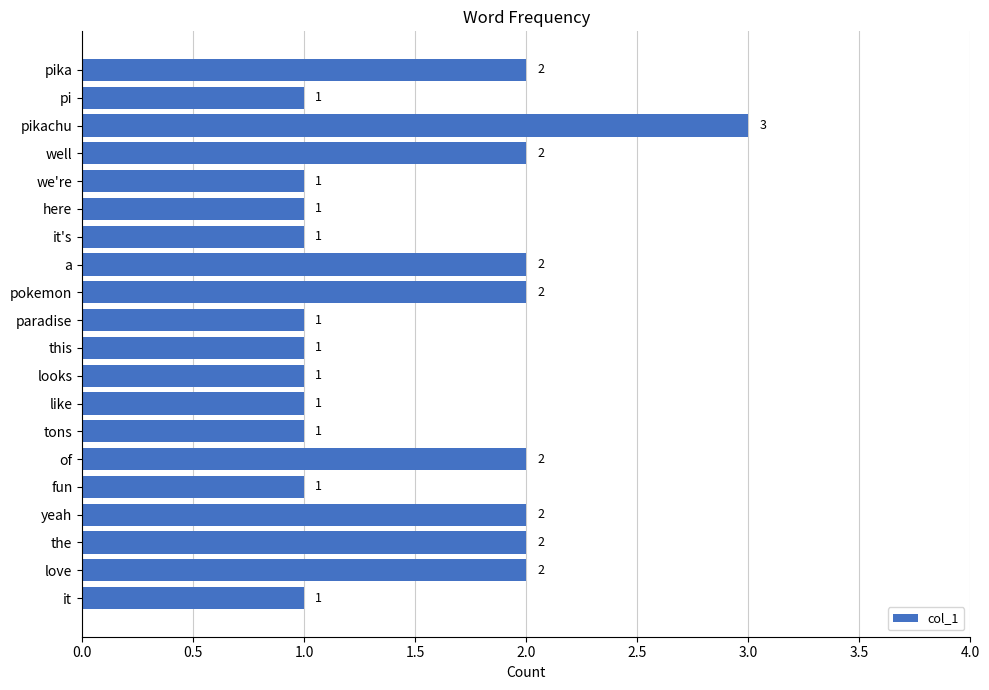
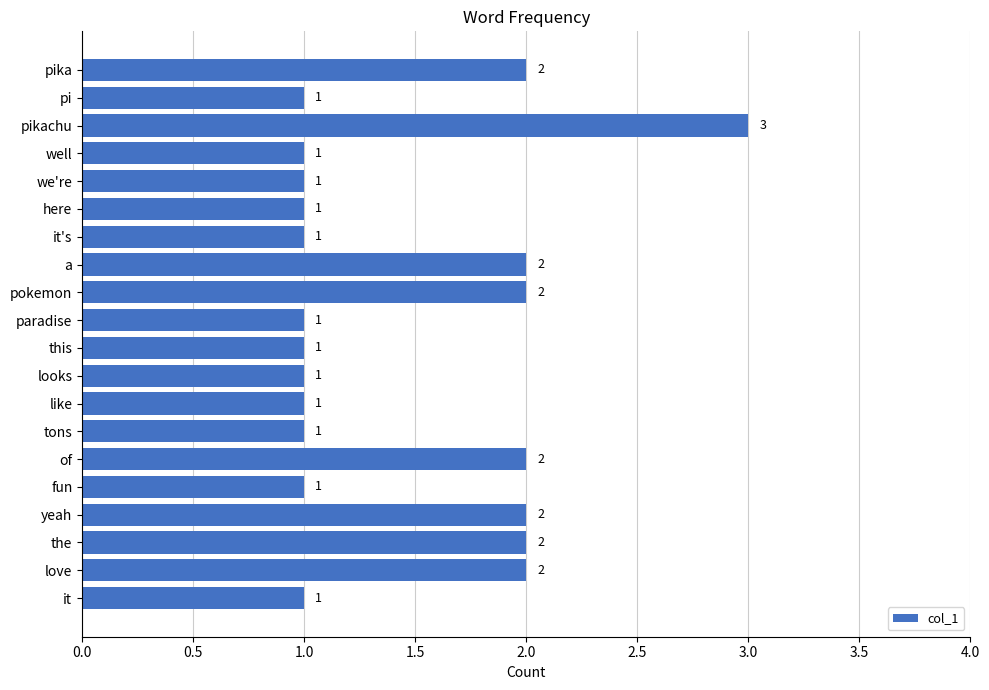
well: 2 -> 1
